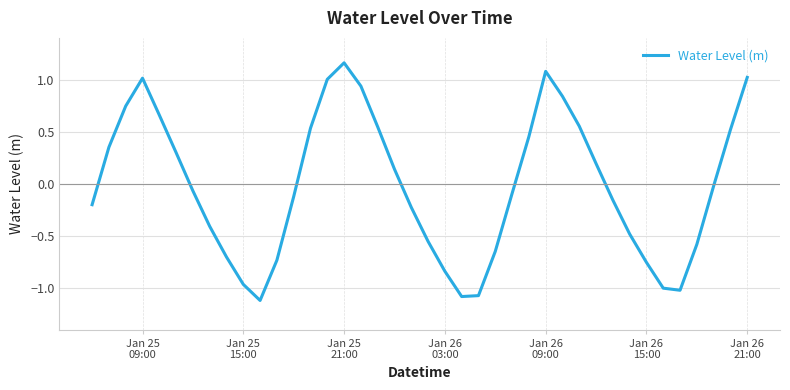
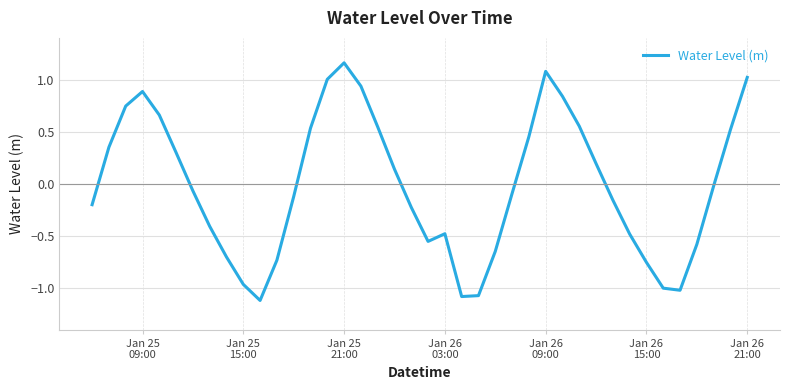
Jan 25 09:00: 1.01 -> 0.89
Jan 26 03:00: -0.84 -> -0.48
